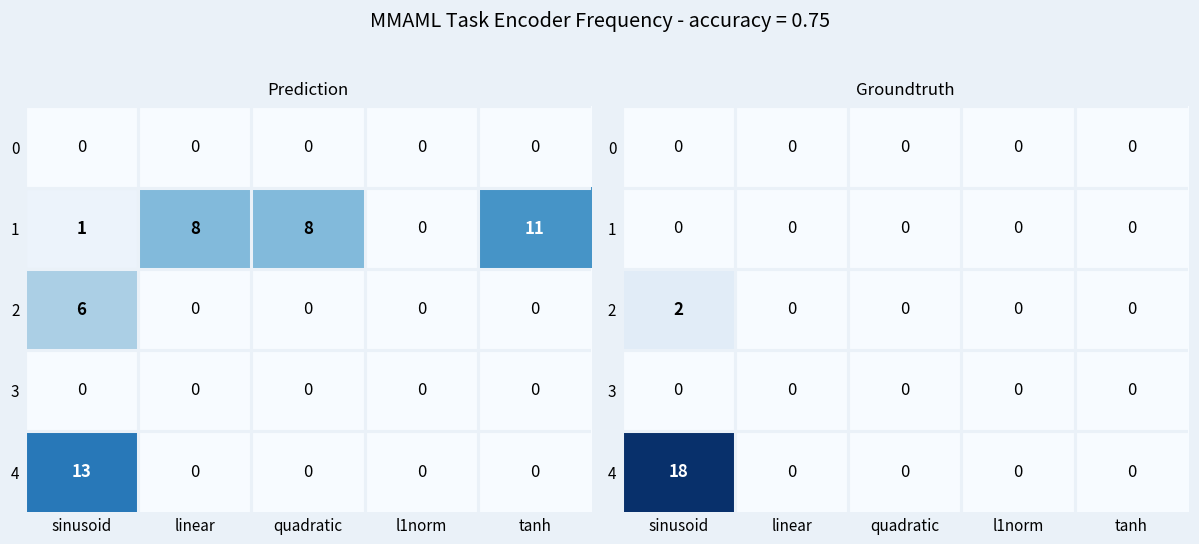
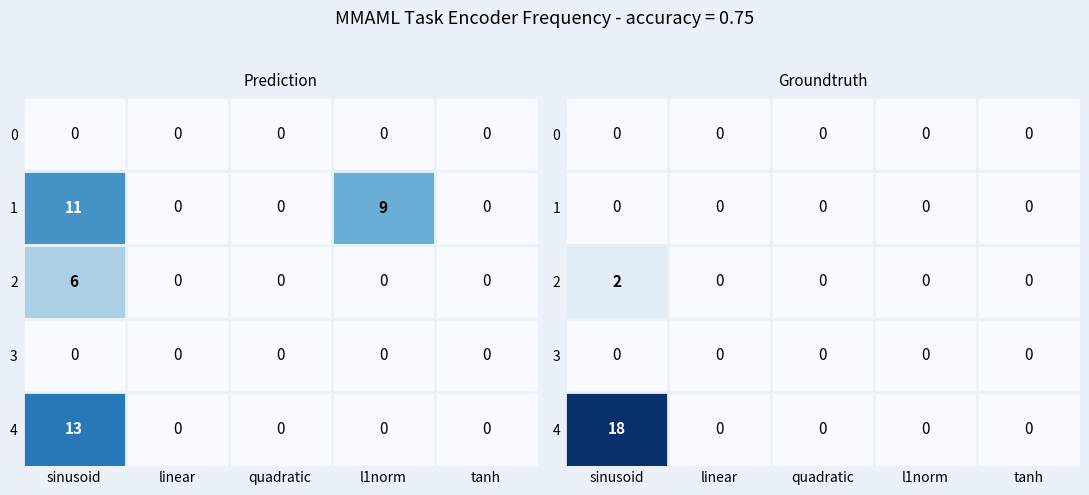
Prediction, 1, sinusoid: 1 -> 11
Prediction, 1, linear: 8 -> 0
Prediction, 1, quadratic: 8 -> 0
Prediction, 1, l1norm: 0 -> 9
Prediction, 1, tanh: 11 -> 0
